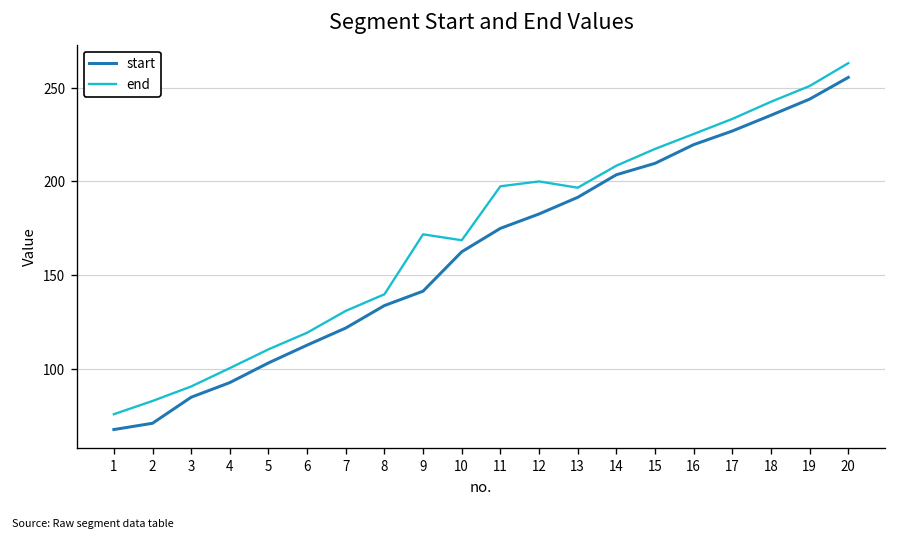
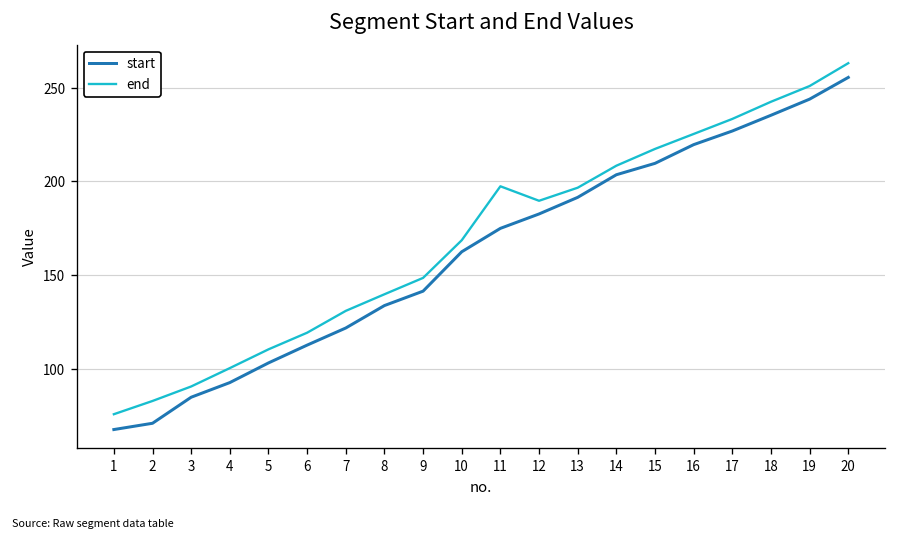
end, 9: 172 -> 148
end, 12: 200 -> 190
